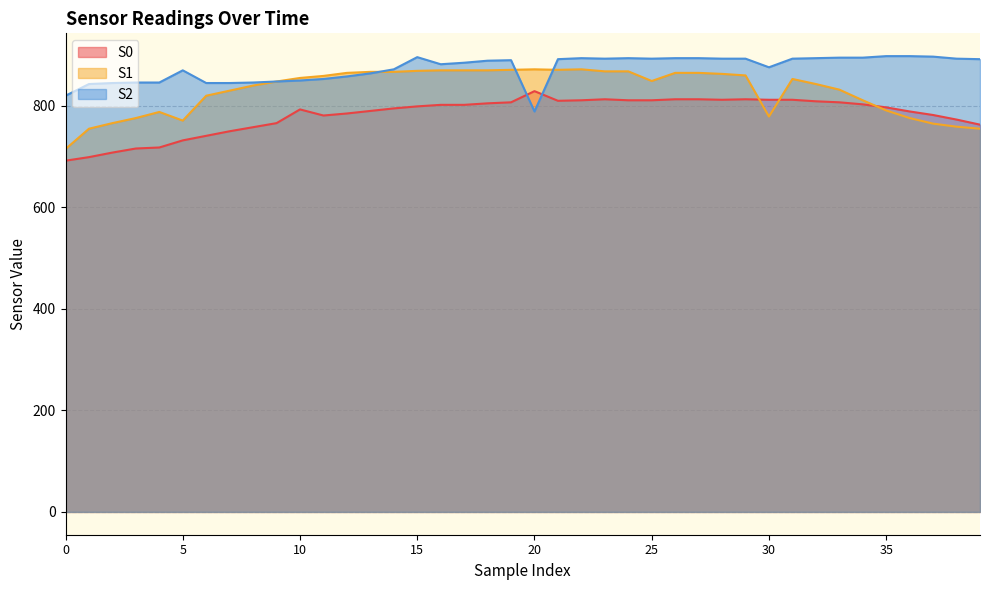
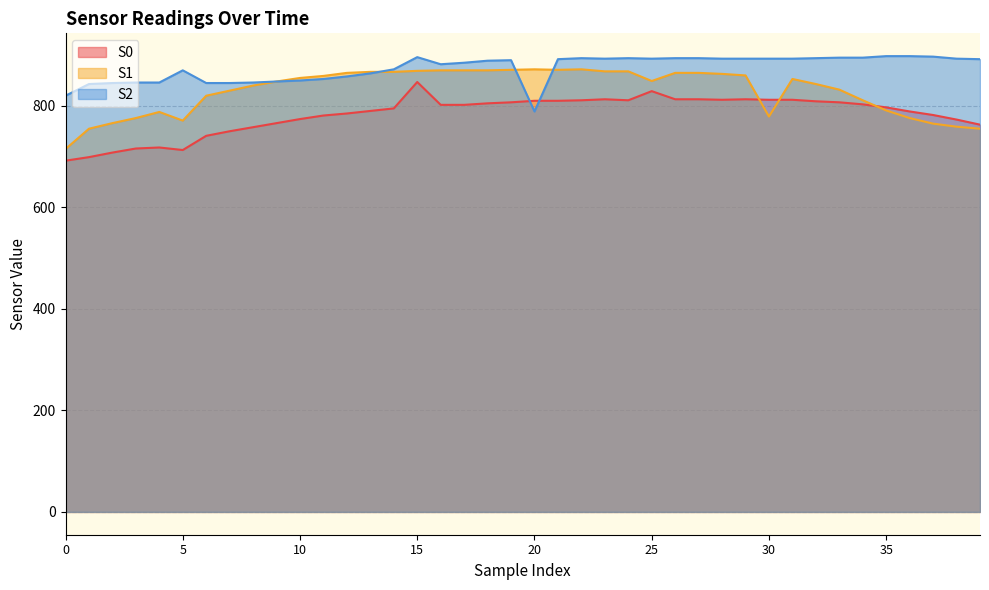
S0, 5: 730 -> 710
S0, 10: 790 -> 770
S0, 15: 800 -> 850
S0, 20: 830 -> 810
S0, 25: 810 -> 830
S2, 30: 880 -> 890
